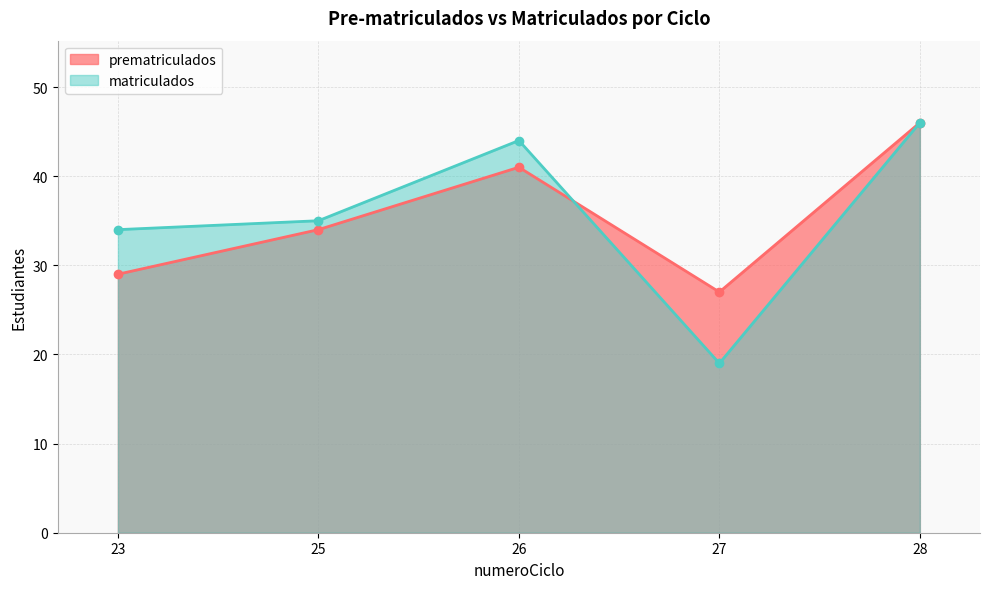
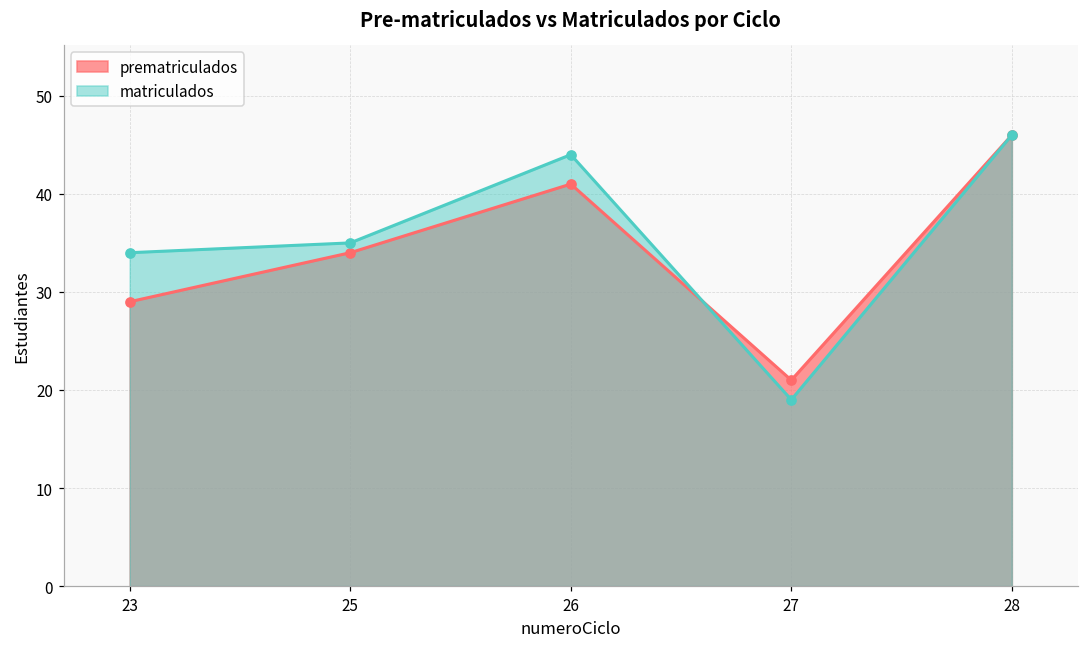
prematriculados, 27: 27 -> 21
